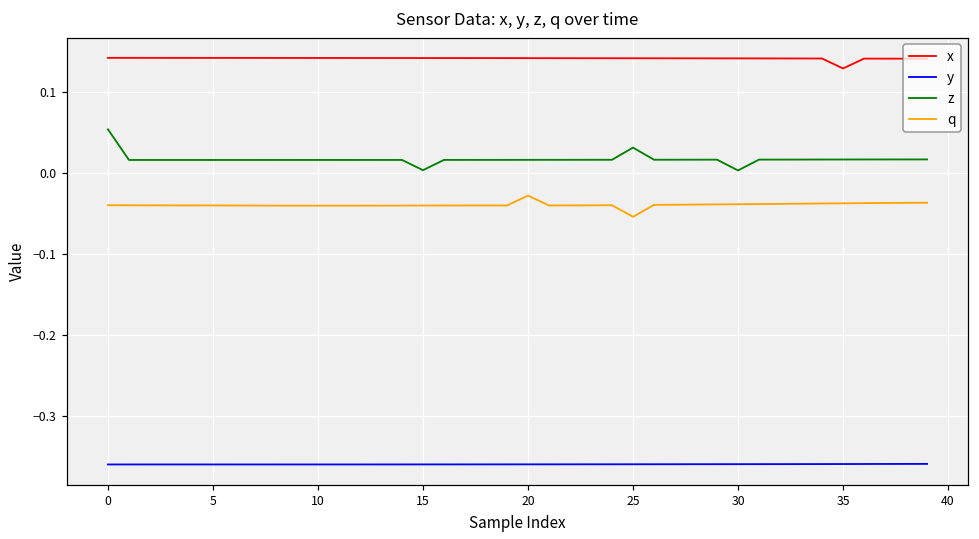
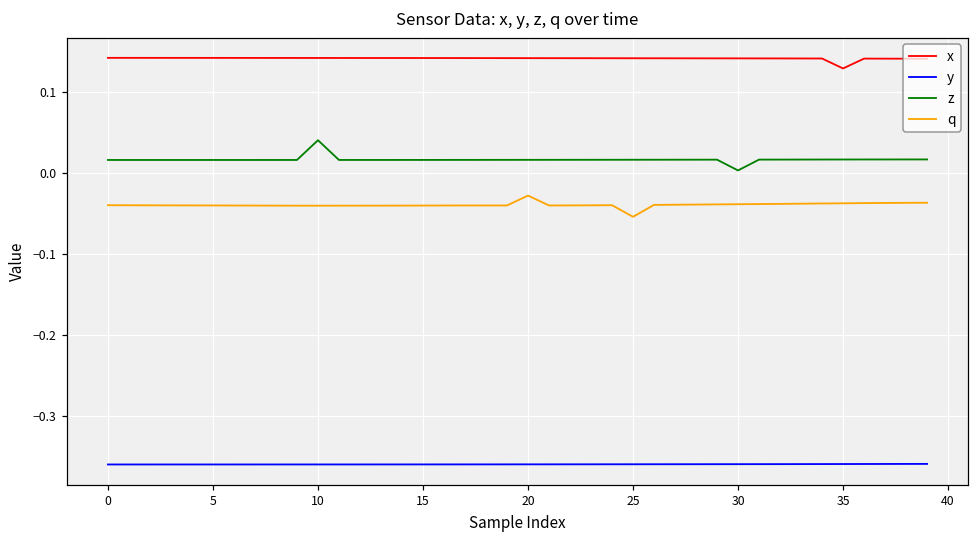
z, 0: 0.05 -> 0.02
z, 10: 0.02 -> 0.04
z, 15: 0.00 -> 0.02
z, 25: 0.03 -> 0.02
